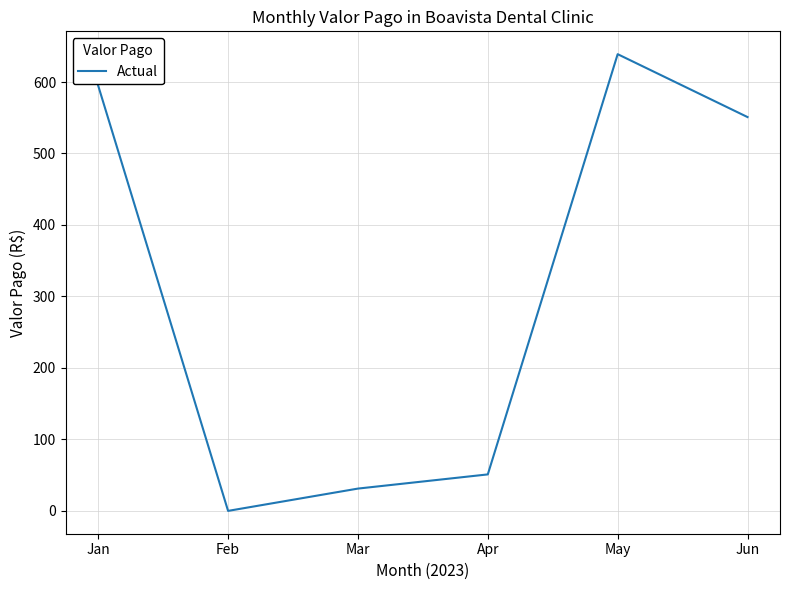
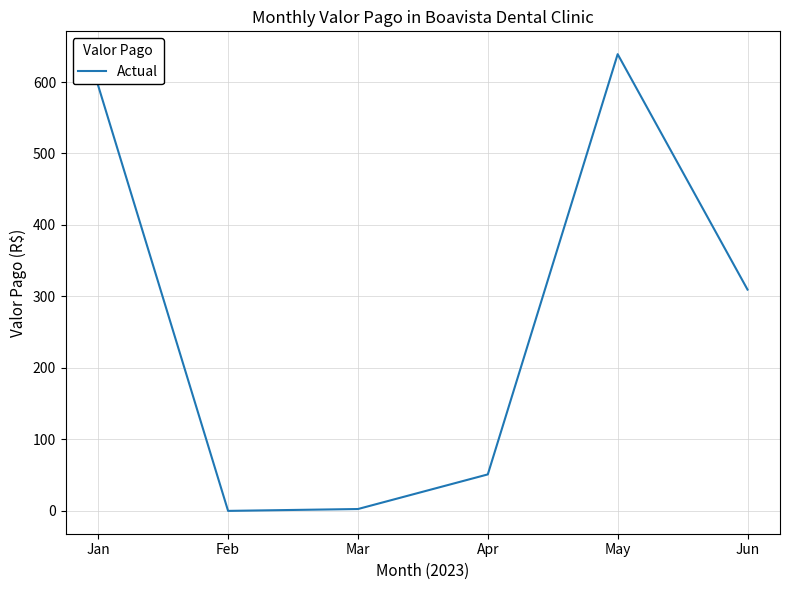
Mar: 30 -> 0
Jun: 550 -> 310
